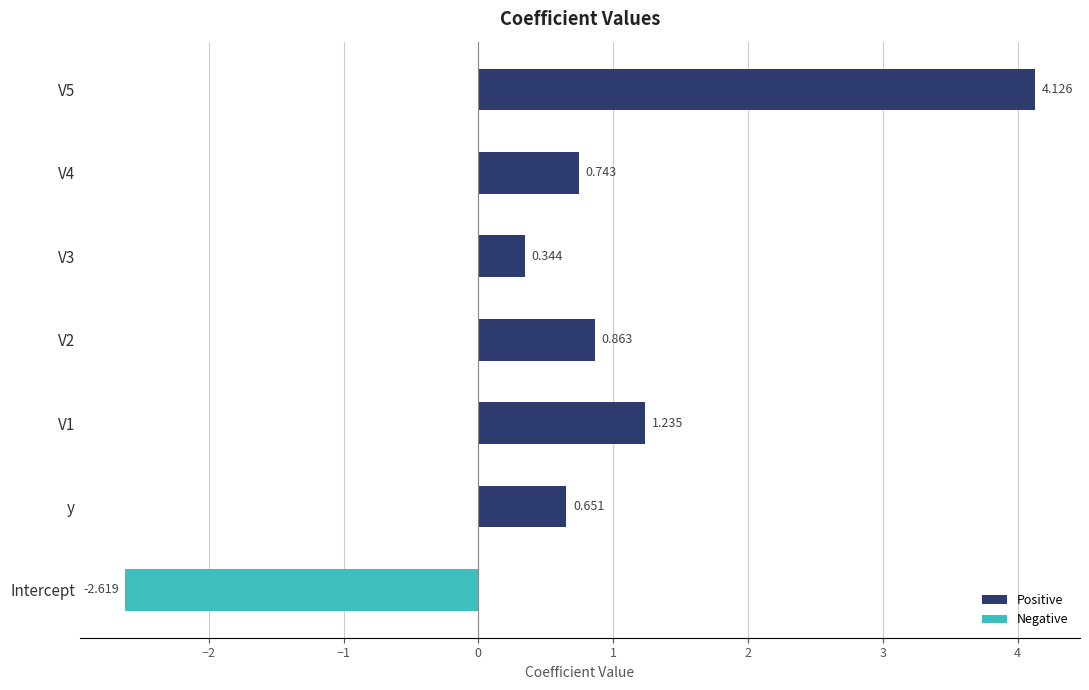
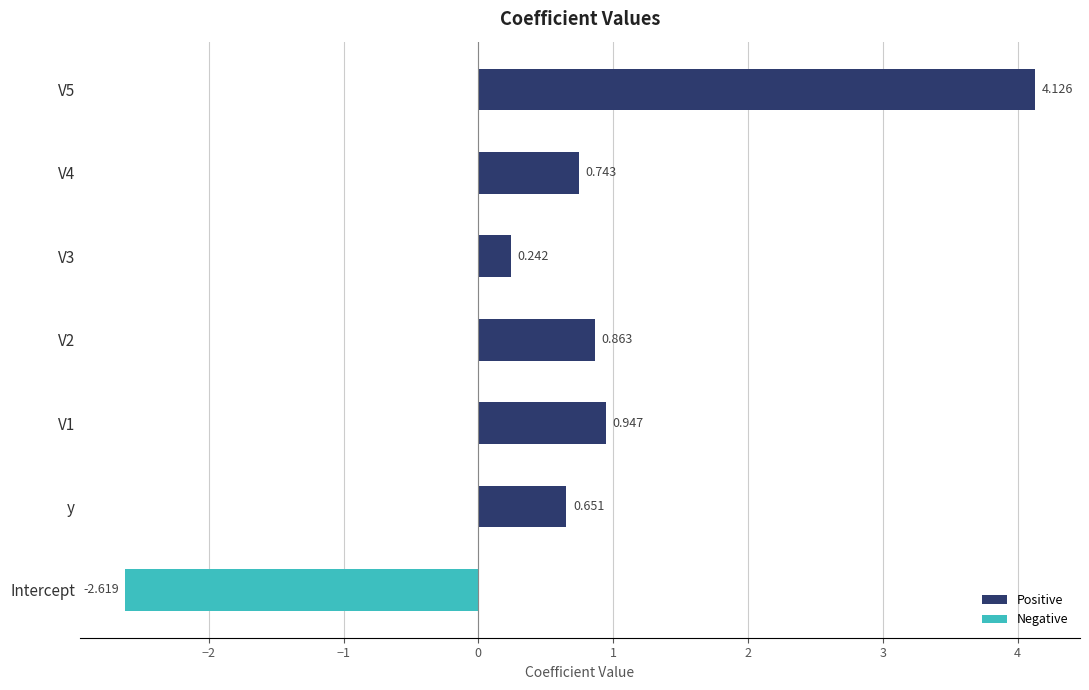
V3: 0.344 -> 0.242
V1: 1.235 -> 0.947
